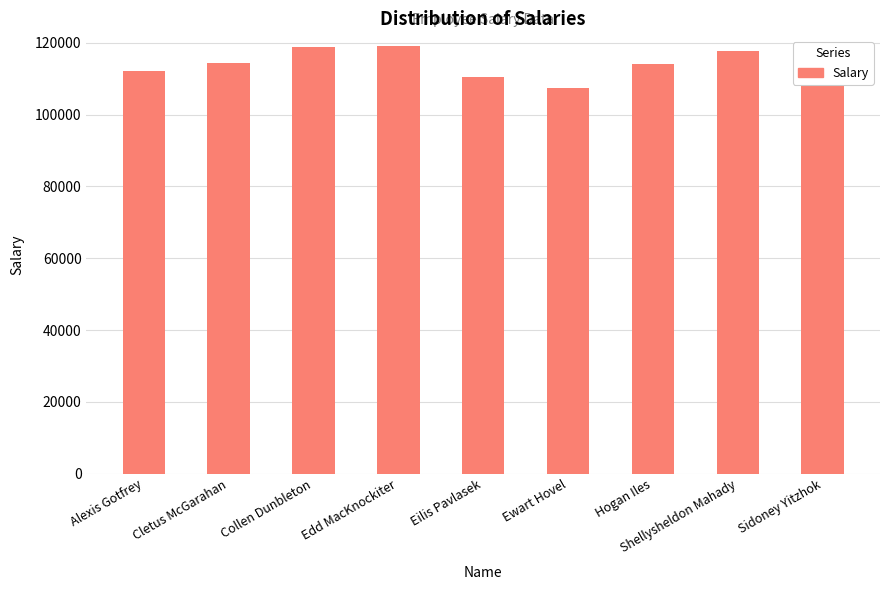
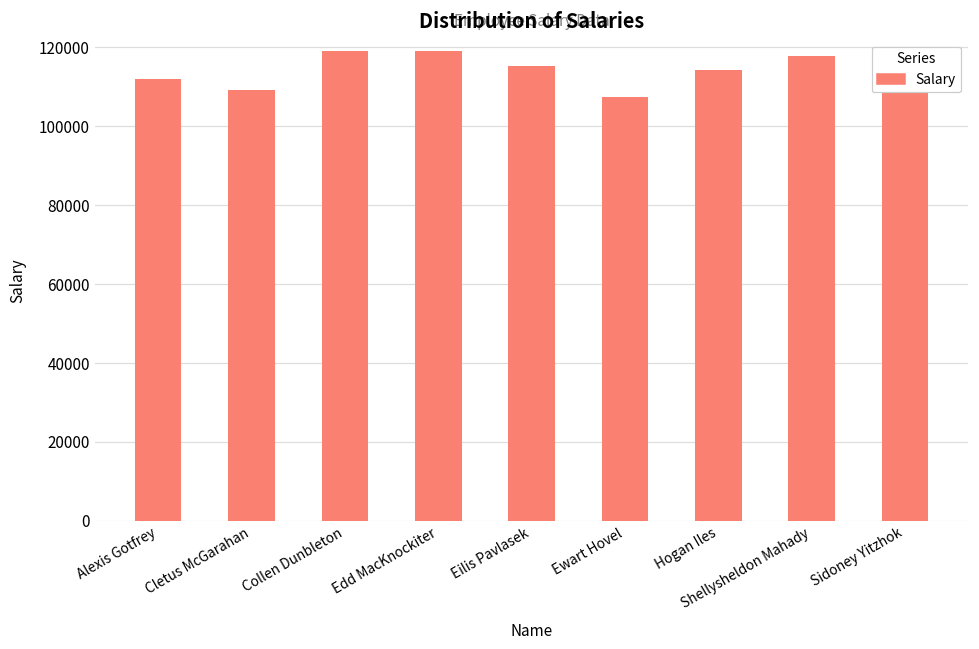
Cletus McGarahan: 114000 -> 109000
Eilis Pavlasek: 110000 -> 115000
